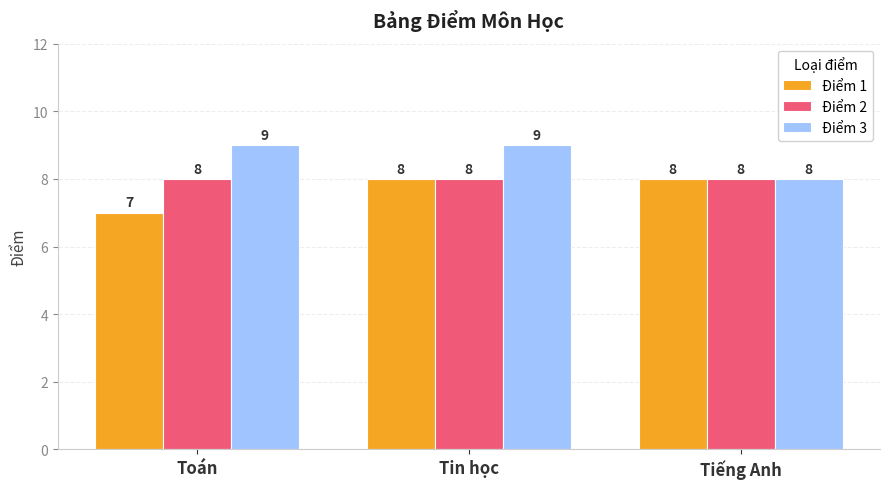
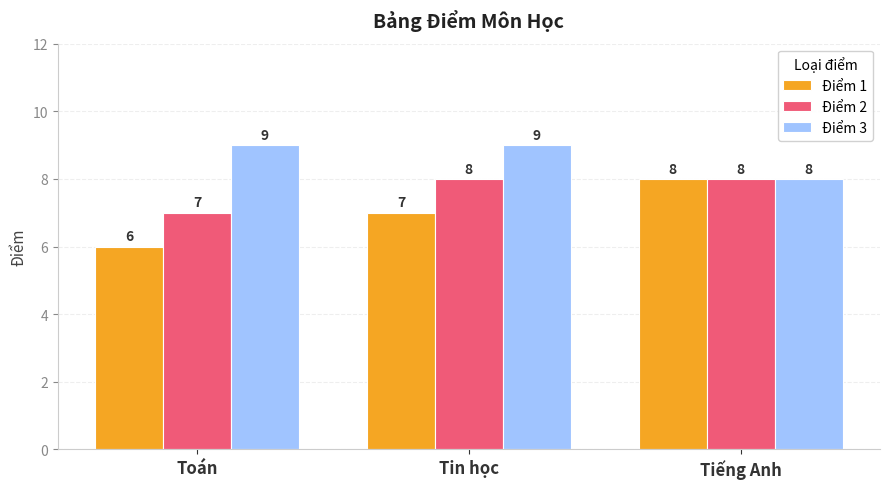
Điểm 1, Toán: 7 -> 6
Điểm 2, Toán: 8 -> 7
Điểm 1, Tin học: 8 -> 7
